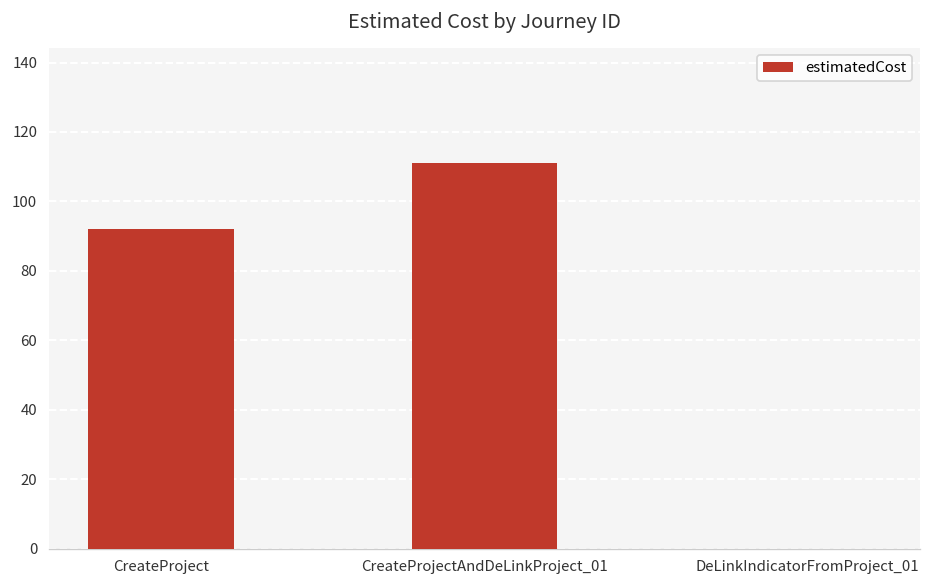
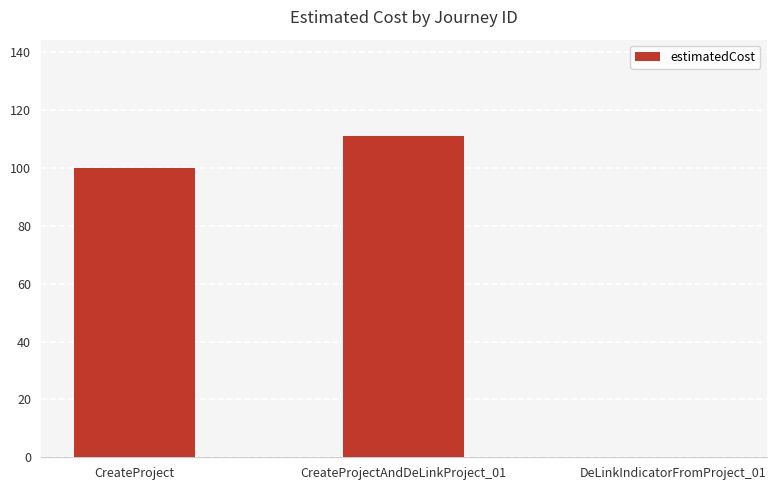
CreateProject: 92 -> 100
